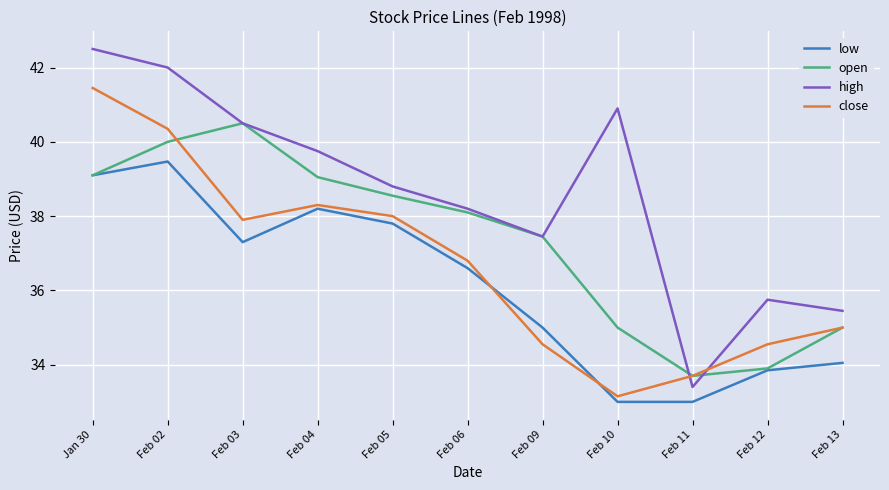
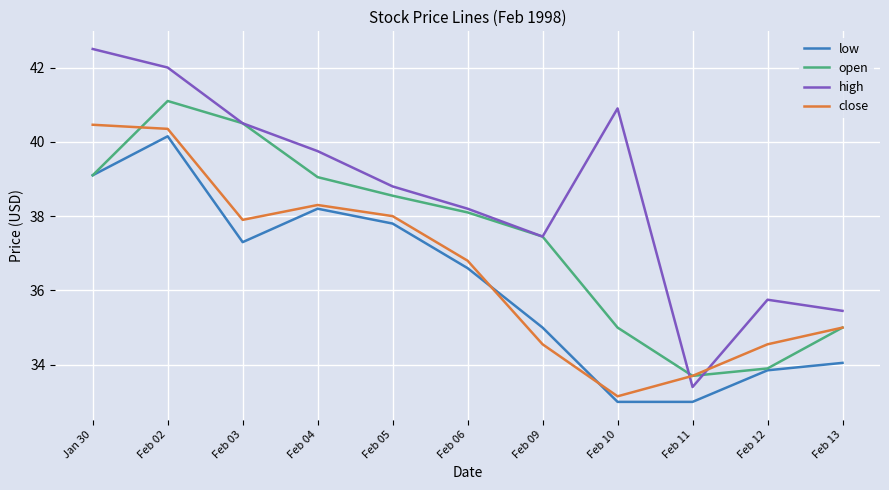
close, Jan 30: 41.5 -> 40.5
low, Feb 02: 39.5 -> 40.2
open, Feb 02: 40.0 -> 41.1
